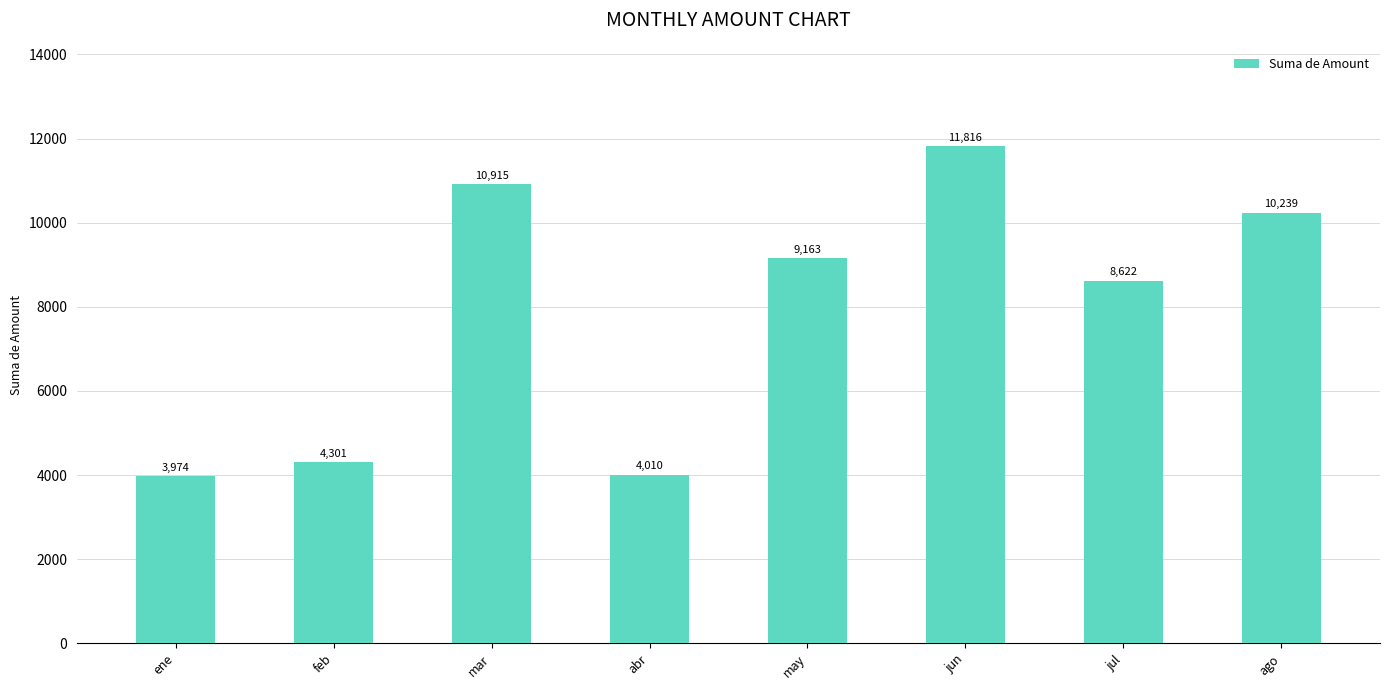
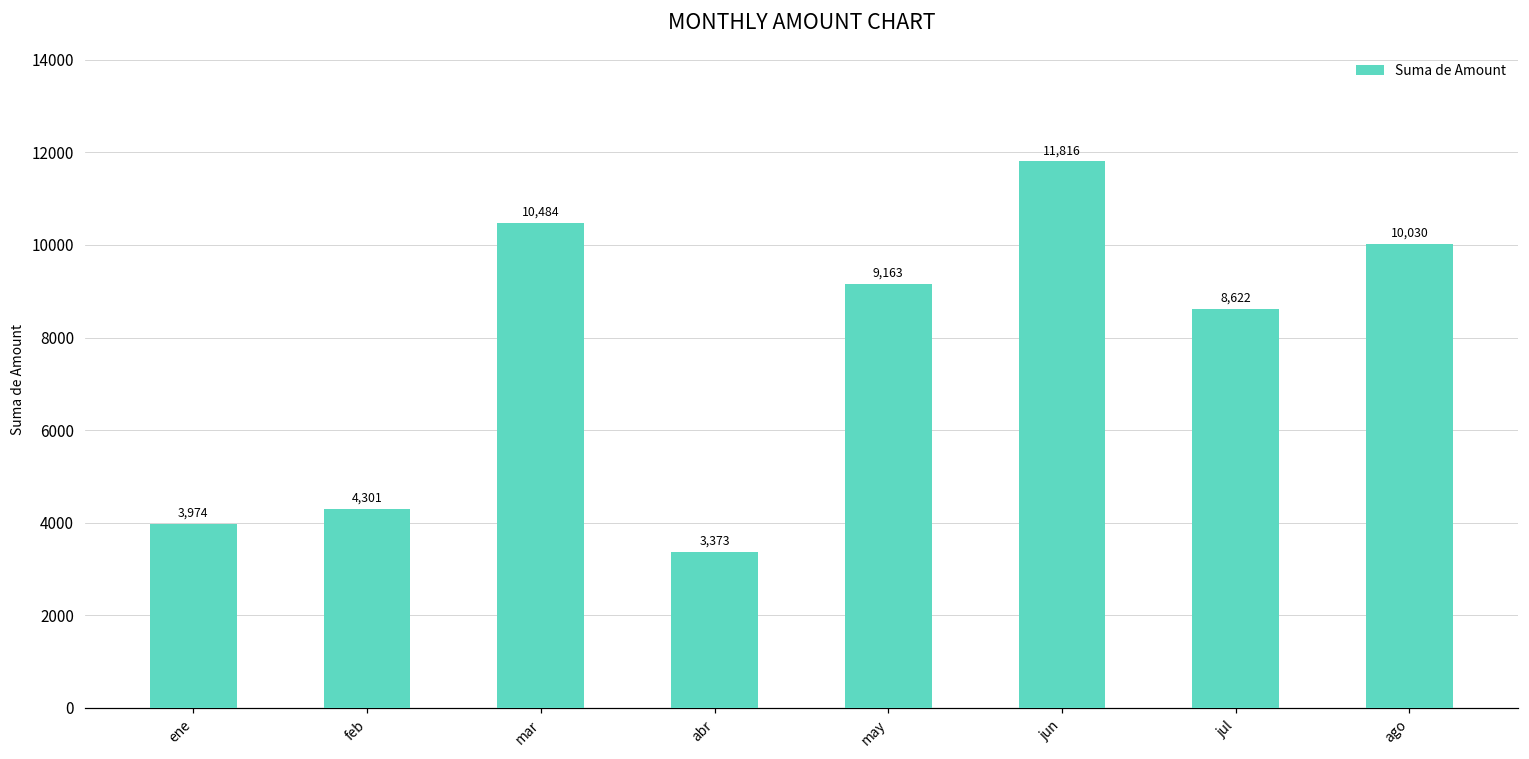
mar: 10,915 -> 10,484
abr: 4,010 -> 3,373
ago: 10,239 -> 10,030
